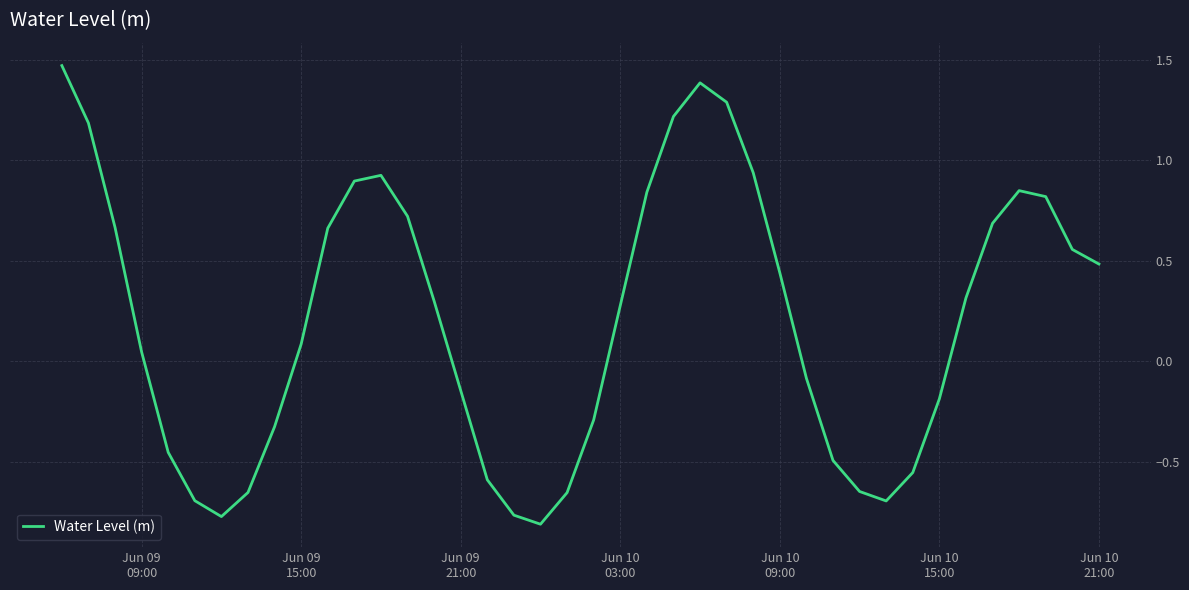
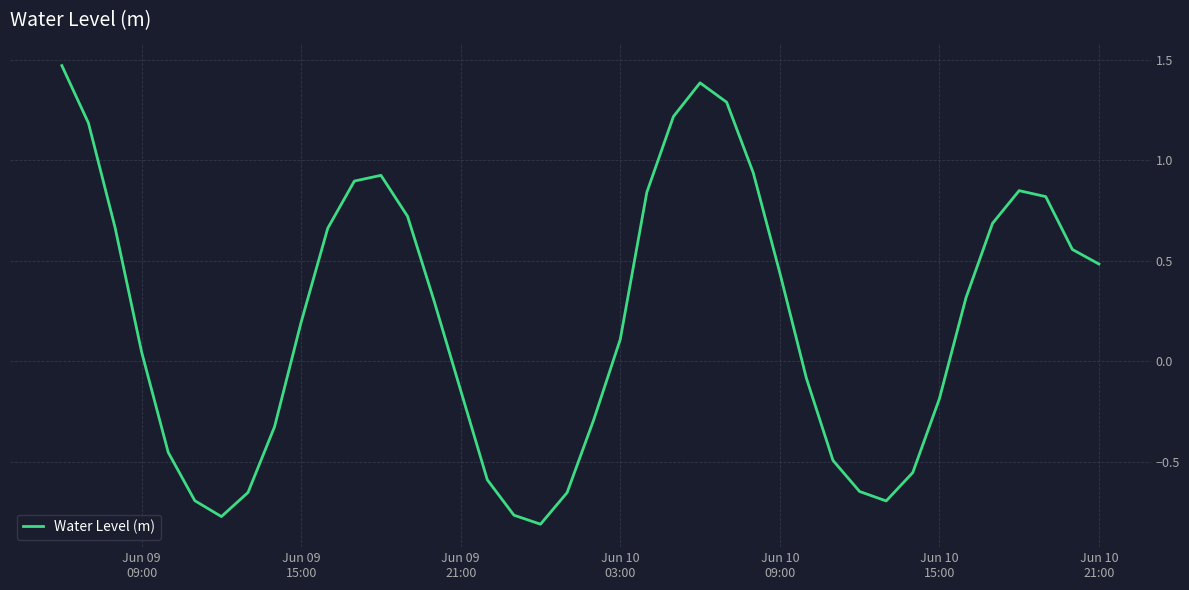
Jun 09 15:00: 0.09 -> 0.20
Jun 10 03:00: 0.28 -> 0.11
